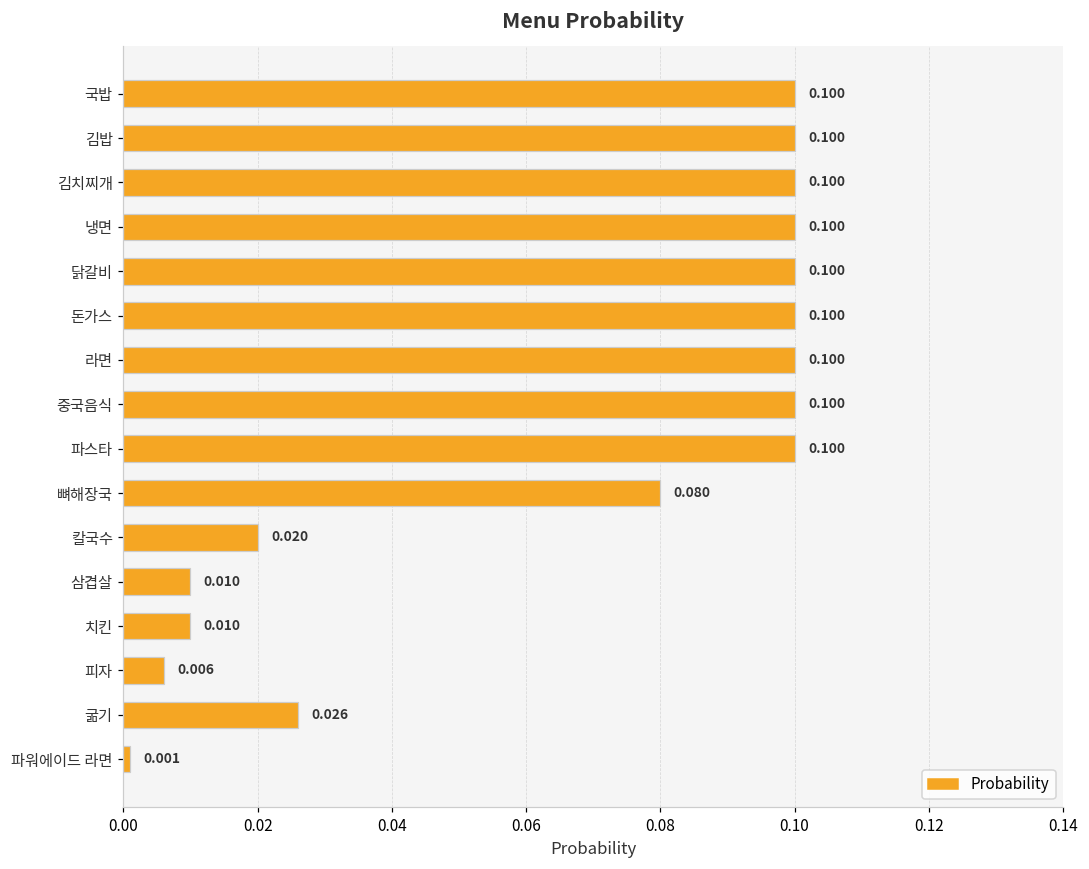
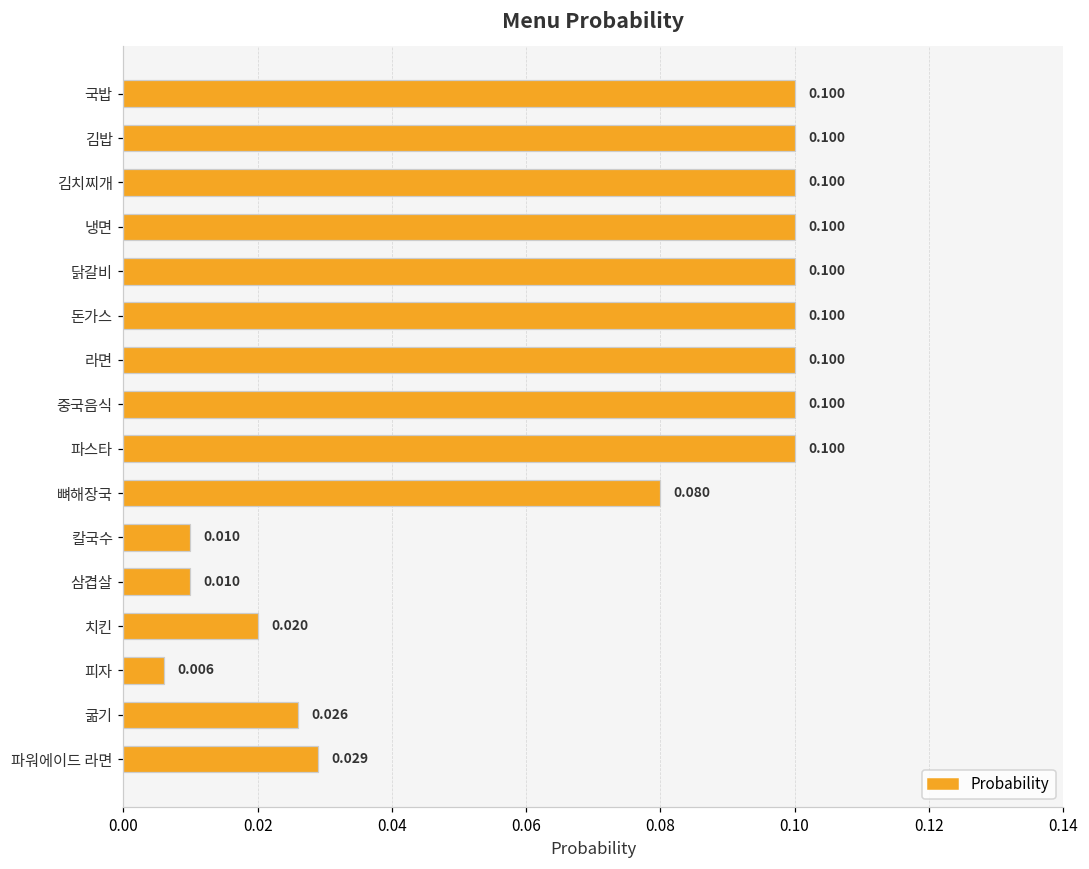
칼국수: 0.020 -> 0.010
치킨: 0.010 -> 0.020
파워에이드 라면: 0.001 -> 0.029
